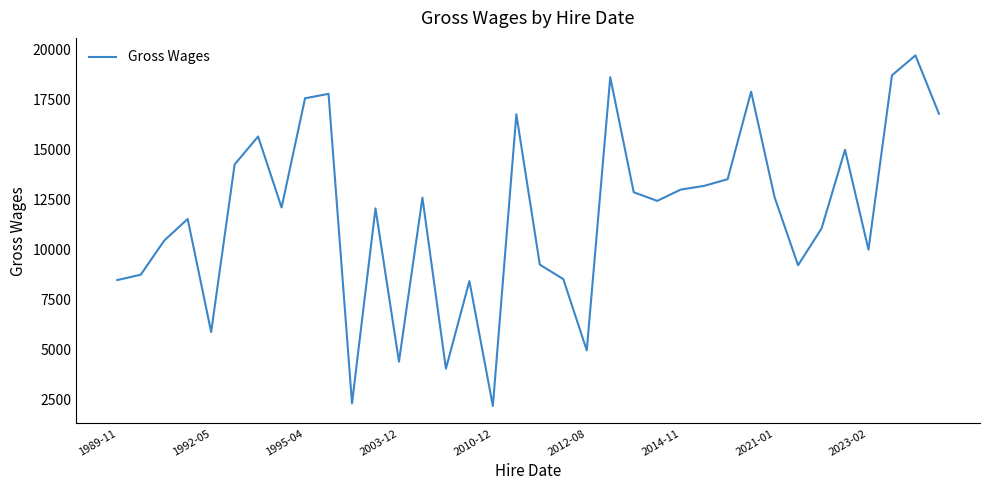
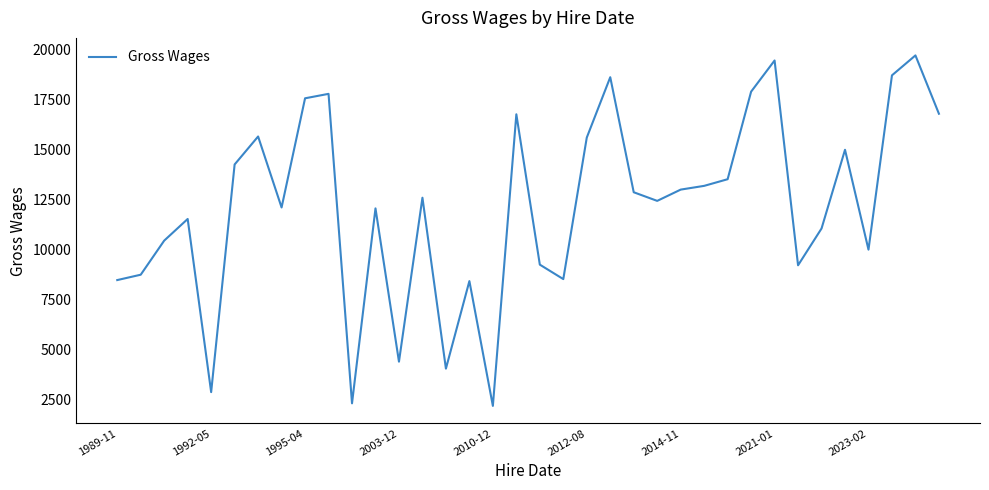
1992-05: 5900 -> 2900
2012-08: 5000 -> 15600
2021-01: 12600 -> 19400
